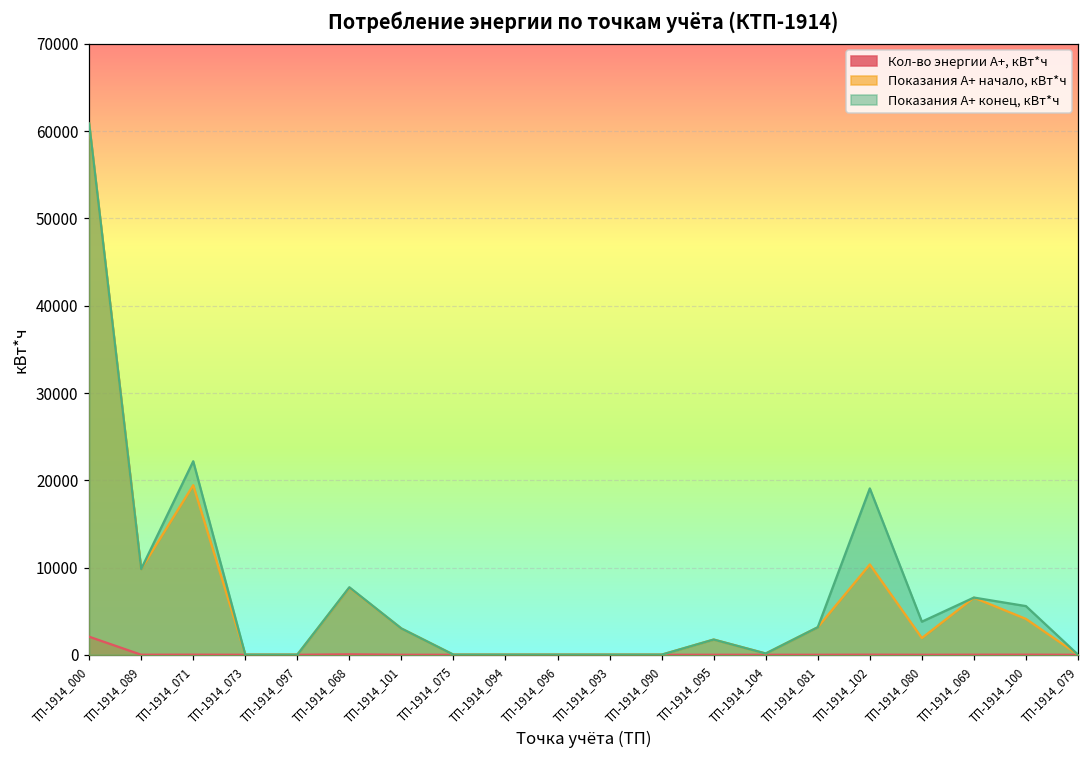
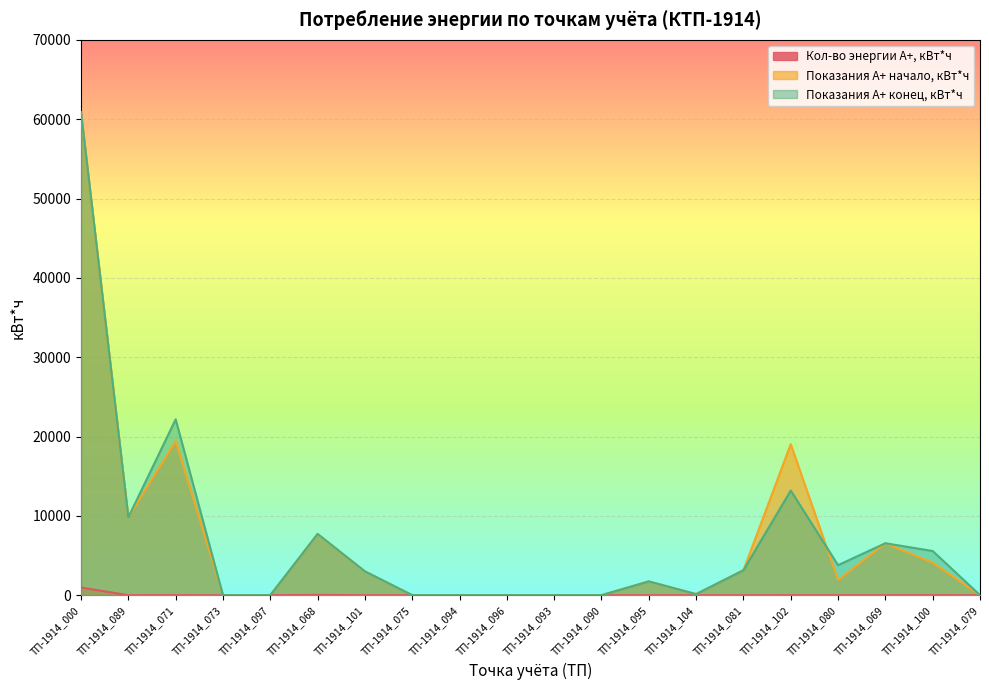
Кол-во энергии А+, кВт*ч, ТП-1914_000: 2000 -> 1000
Показания А+ начало, кВт*ч, ТП-1914_102: 10000 -> 19000
Показания А+ конец, кВт*ч, ТП-1914_102: 19000 -> 13000
